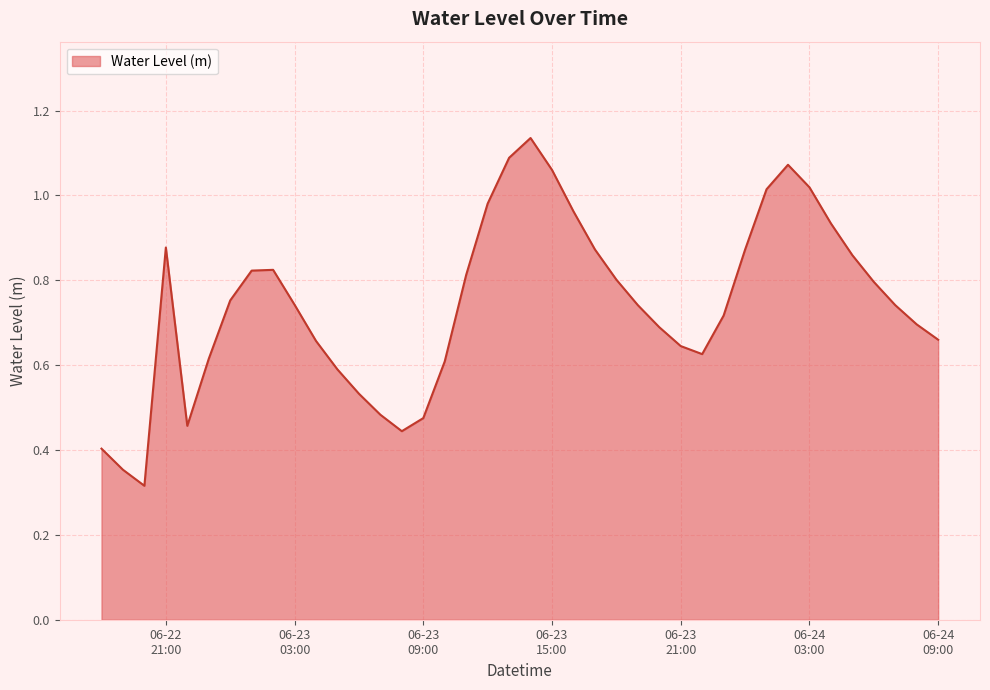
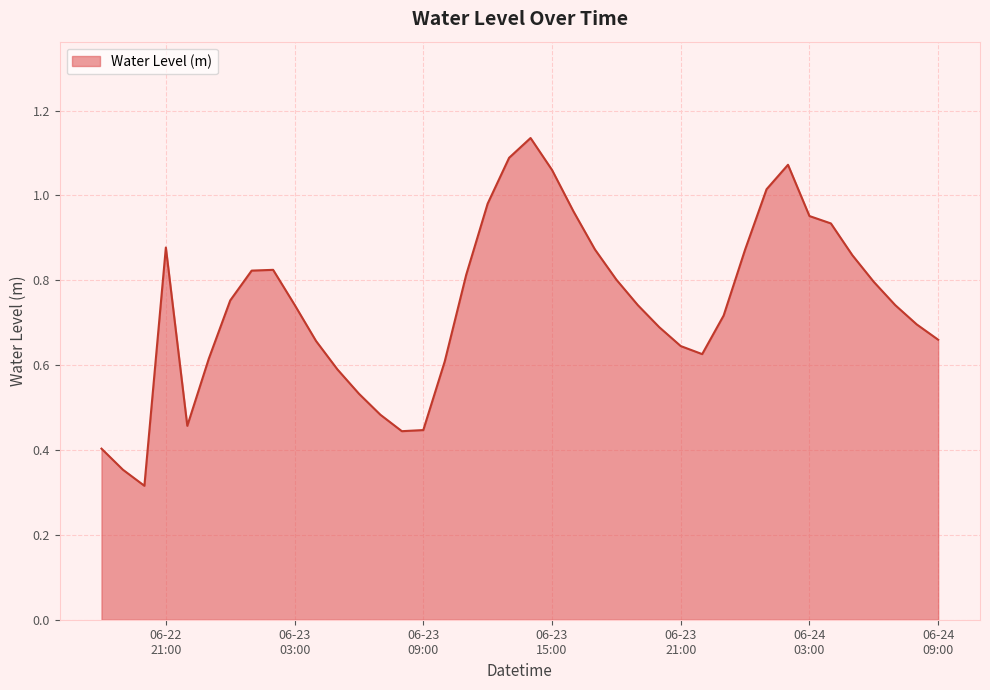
06-23 09:00: 0.48 -> 0.45
06-24 03:00: 1.02 -> 0.95
